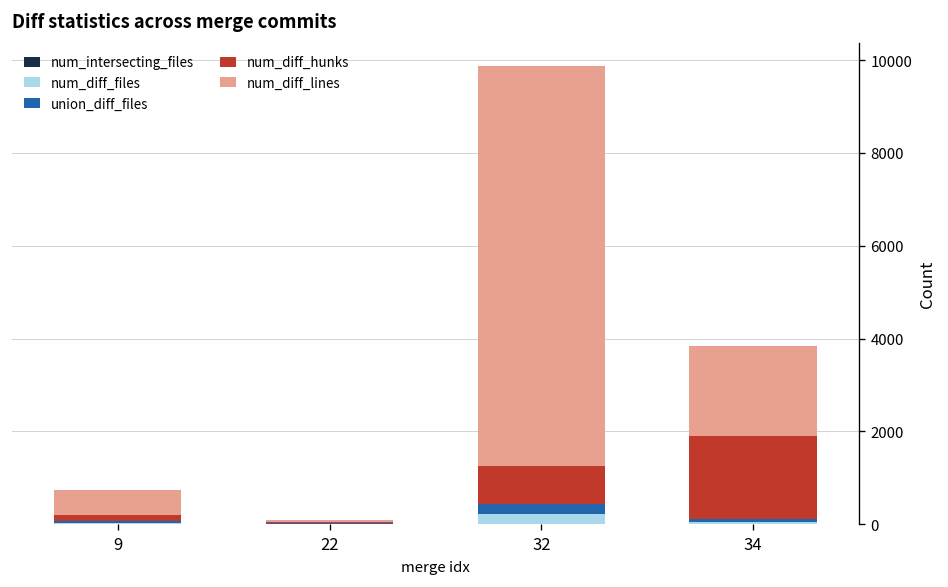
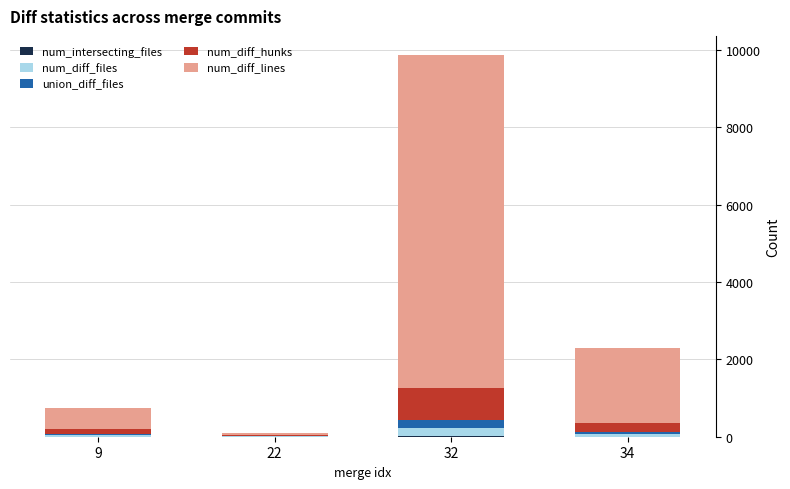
num_diff_hunks, 34: 1800 -> 300
